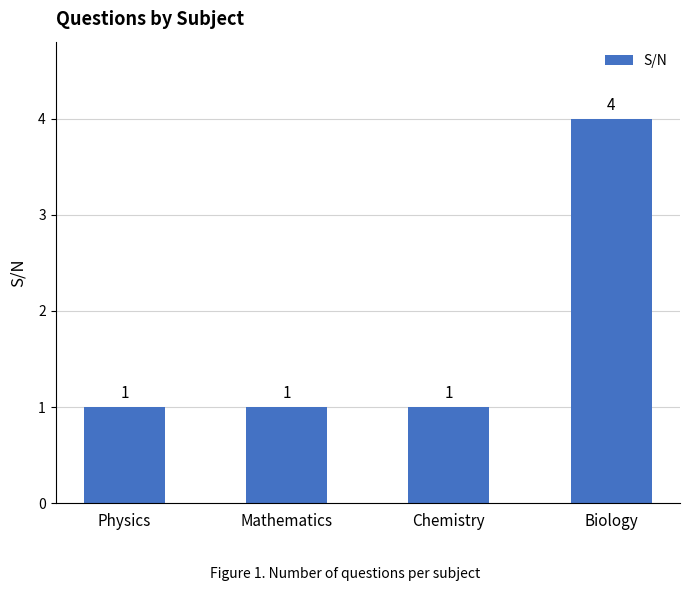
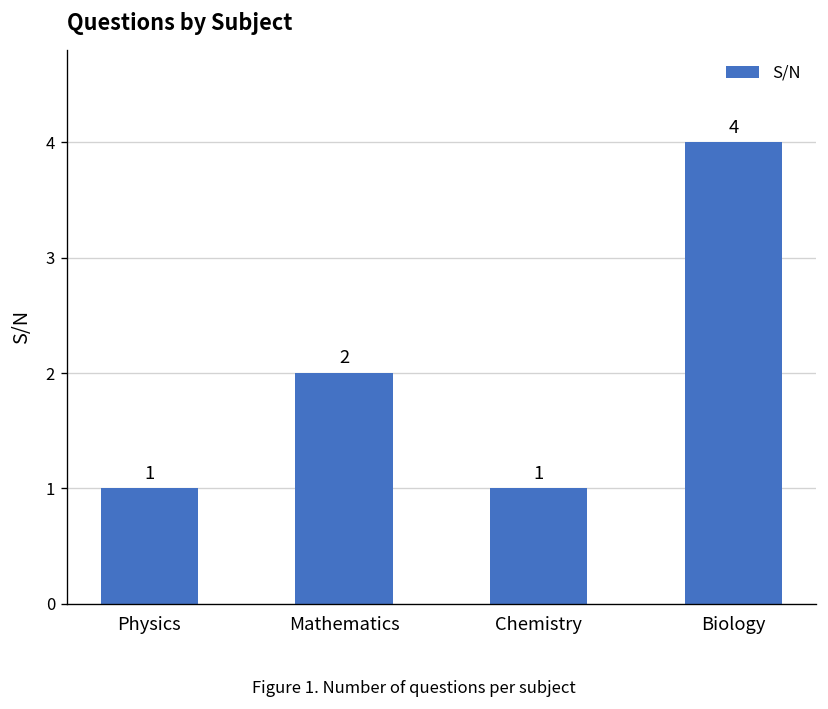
Mathematics: 1 -> 2
